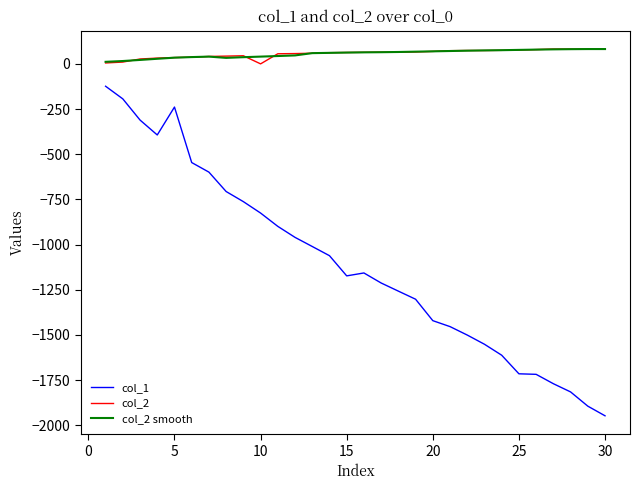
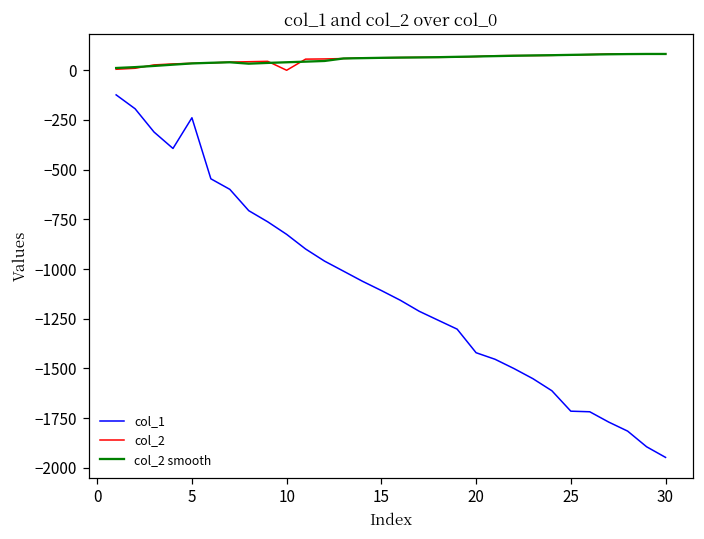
col_1, 15: -1170 -> -1110
